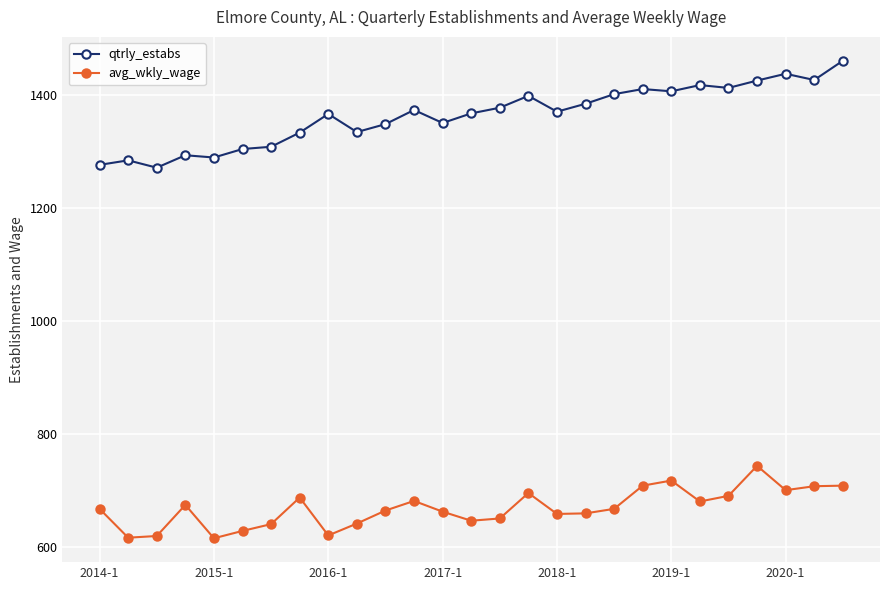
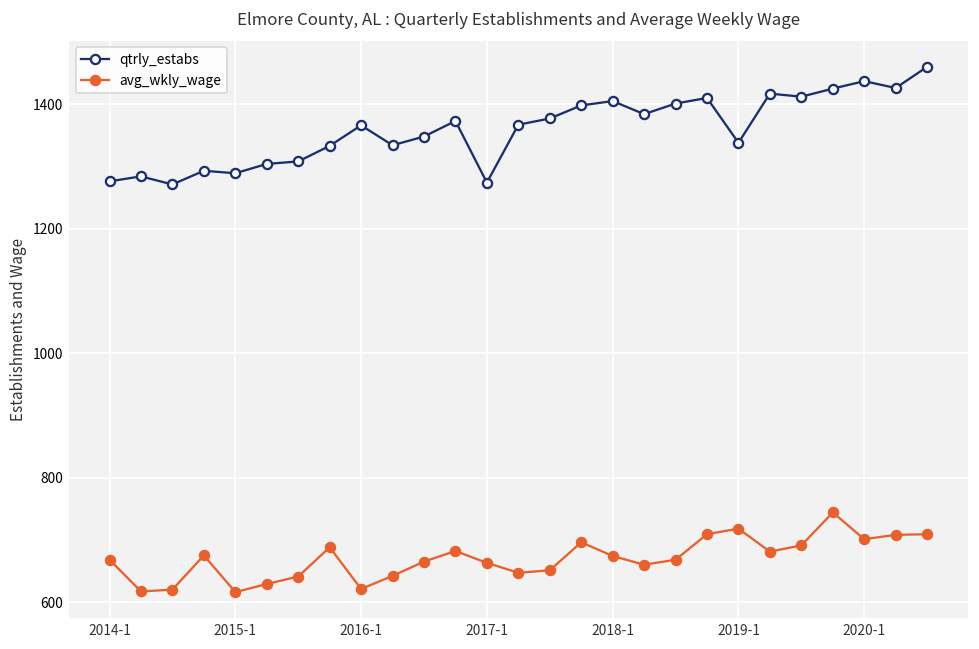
qtrly_estabs, 2017-1: 1350 -> 1270
qtrly_estabs, 2018-1: 1370 -> 1410
avg_wkly_wage, 2018-1: 660 -> 670
qtrly_estabs, 2019-1: 1410 -> 1340
